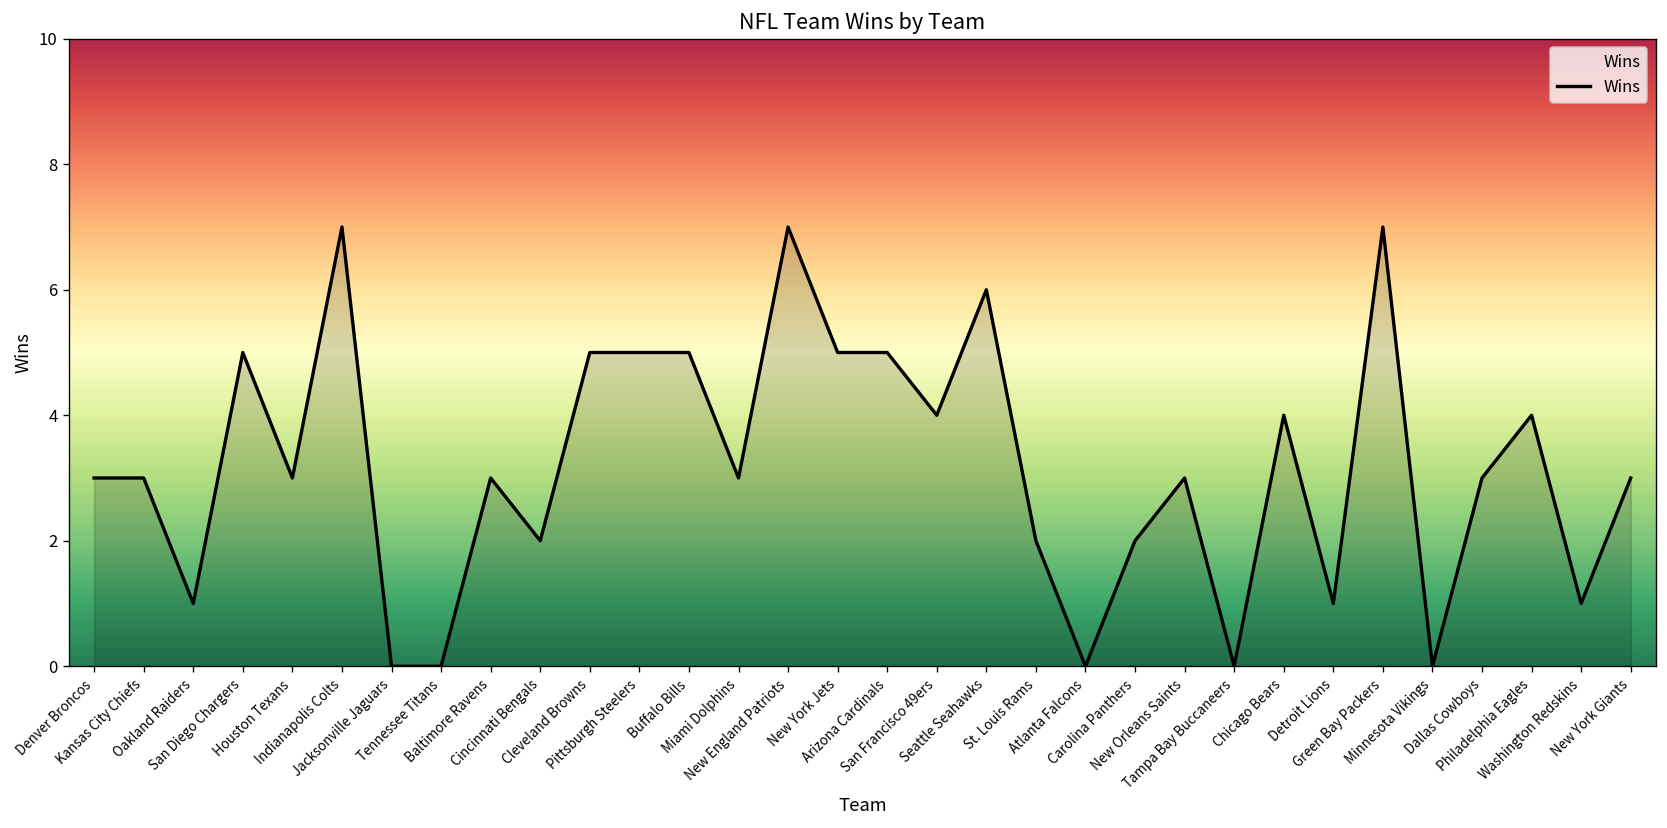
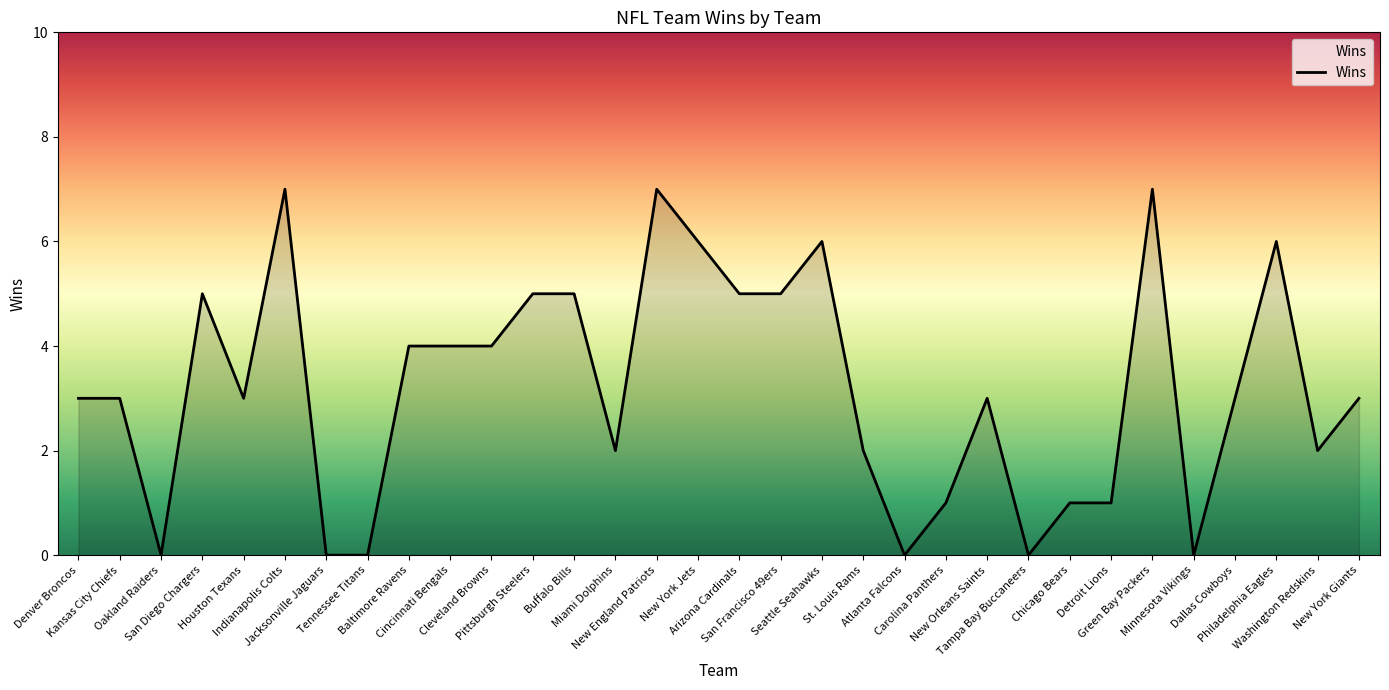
Oakland Raiders: 1 -> 0
Baltimore Ravens: 3 -> 4
Cincinnati Bengals: 2 -> 4
Cleveland Browns: 5 -> 4
Miami Dolphins: 3 -> 2
New York Jets: 5 -> 6
San Francisco 49ers: 4 -> 5
Carolina Panthers: 2 -> 1
Chicago Bears: 4 -> 1
Philadelphia Eagles: 4 -> 6
Washington Redskins: 1 -> 2
